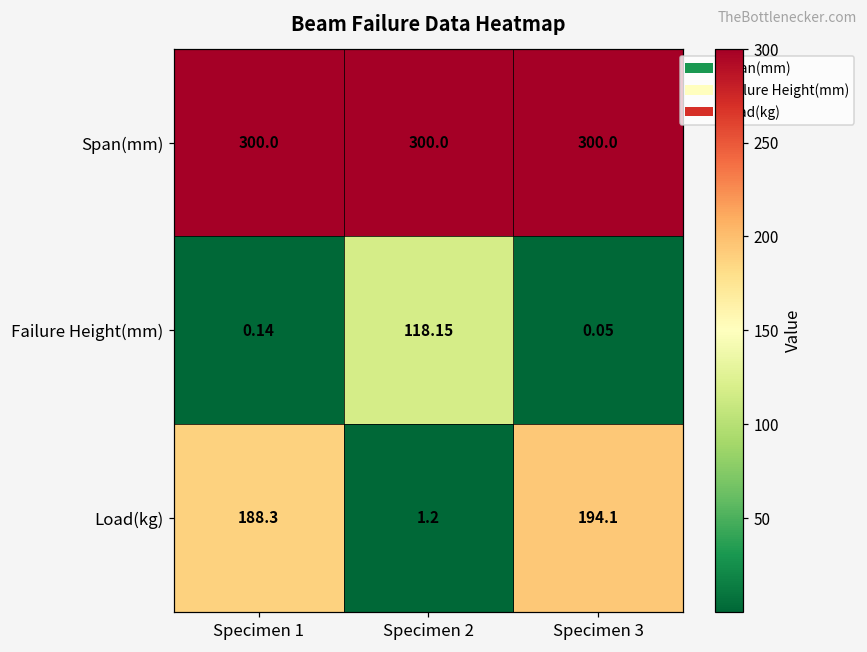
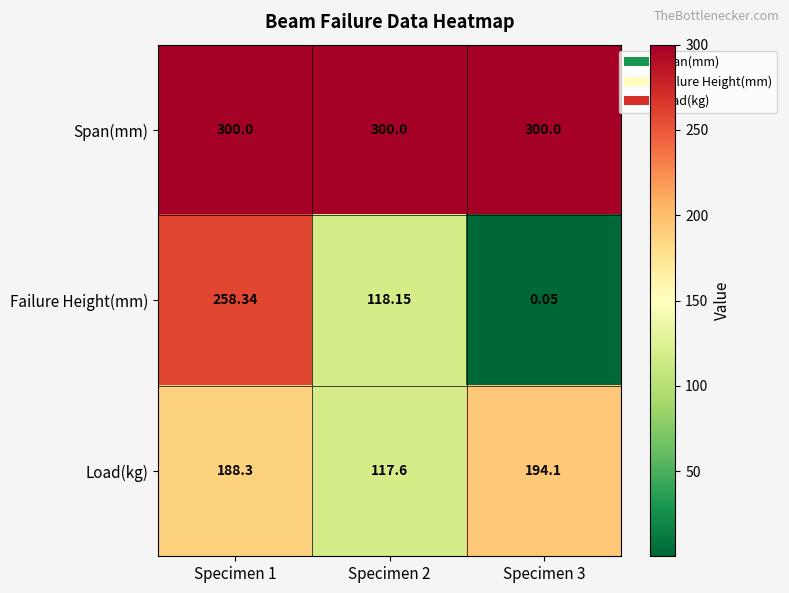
Failure Height(mm), Specimen 1: 0.14 -> 258.34
Load(kg), Specimen 2: 1.2 -> 117.6
